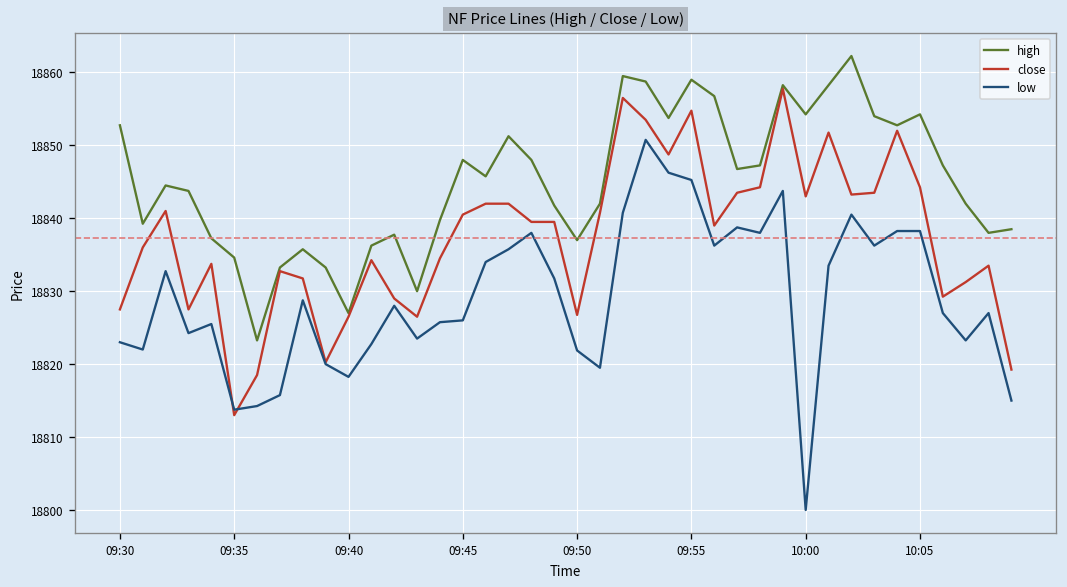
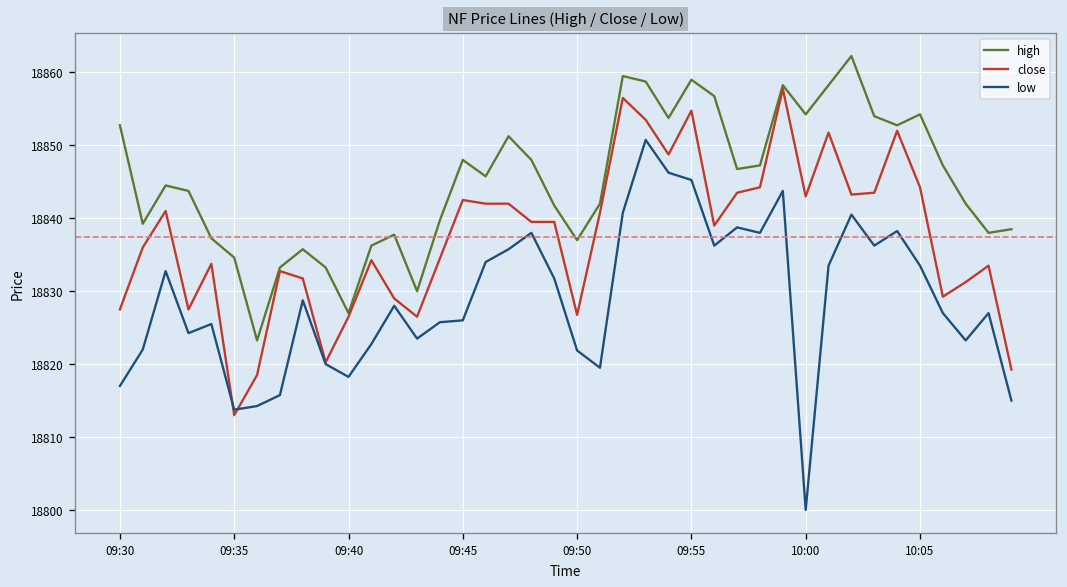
low, 09:30: 18823 -> 18817
close, 09:45: 18841 -> 18843
low, 10:05: 18838 -> 18834
